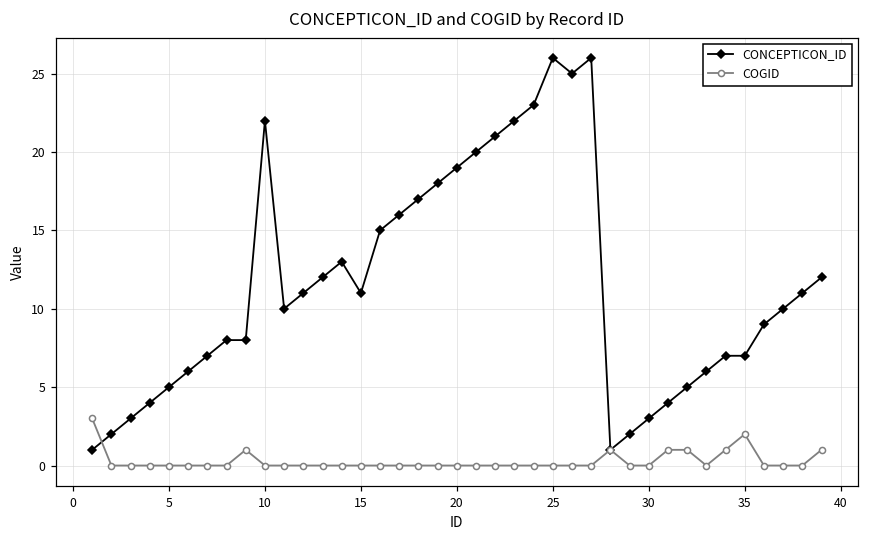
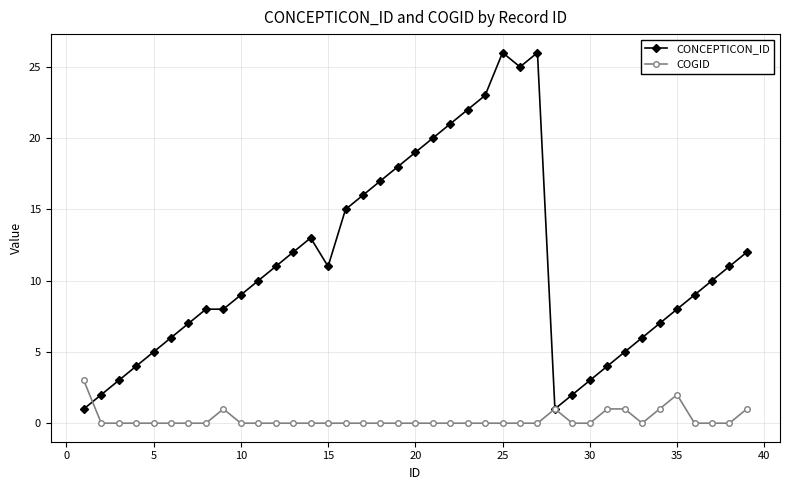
CONCEPTICON_ID, 10: 22 -> 9
CONCEPTICON_ID, 35: 7 -> 8
